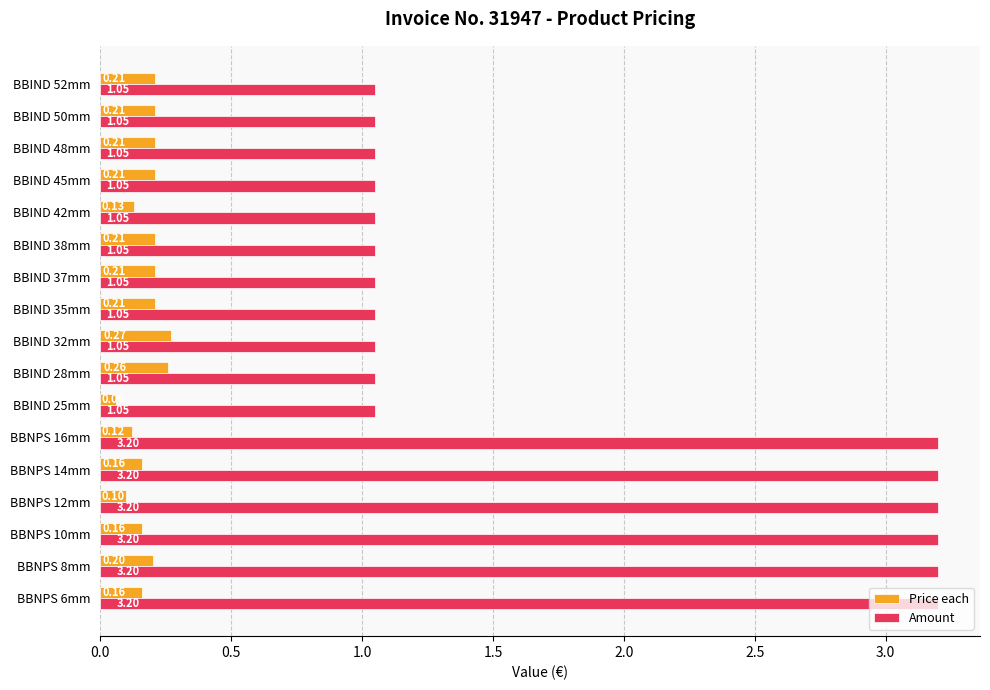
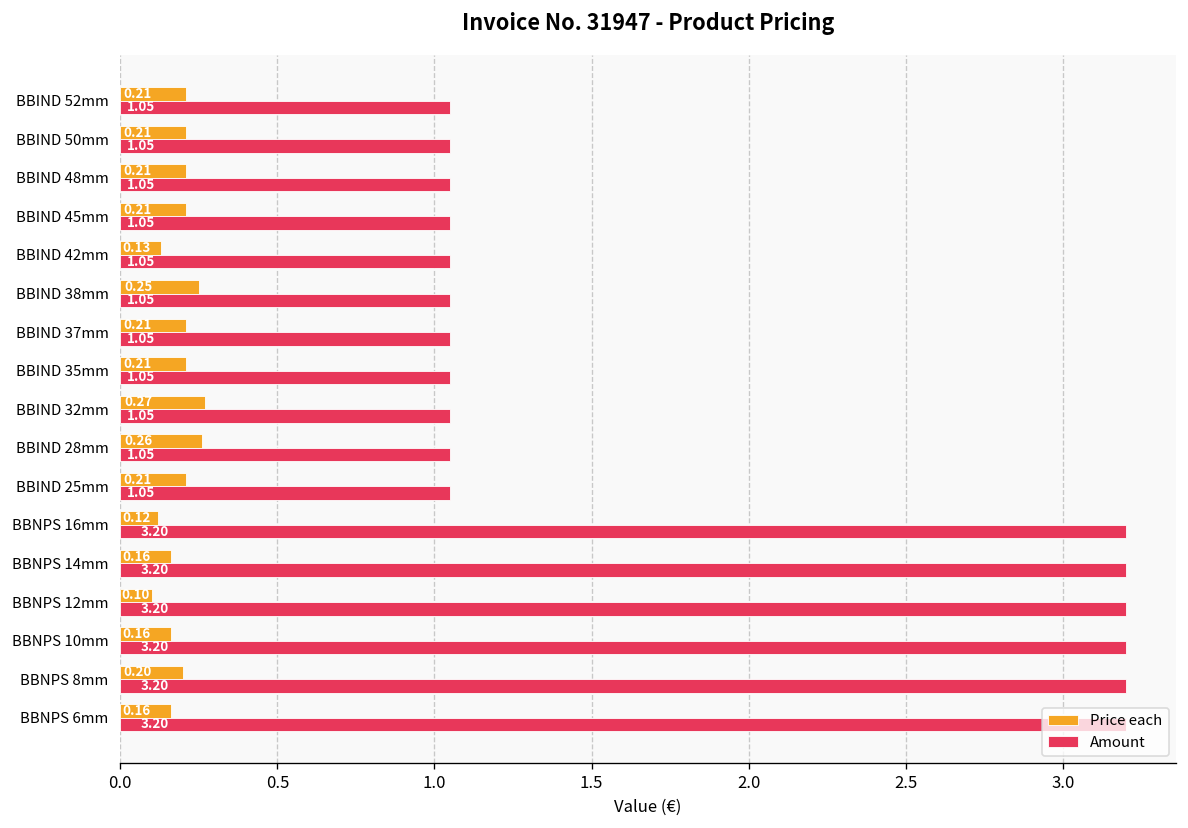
Price each, BBIND 38mm: 0.21 -> 0.25
Price each, BBIND 25mm: 0.06 -> 0.21
